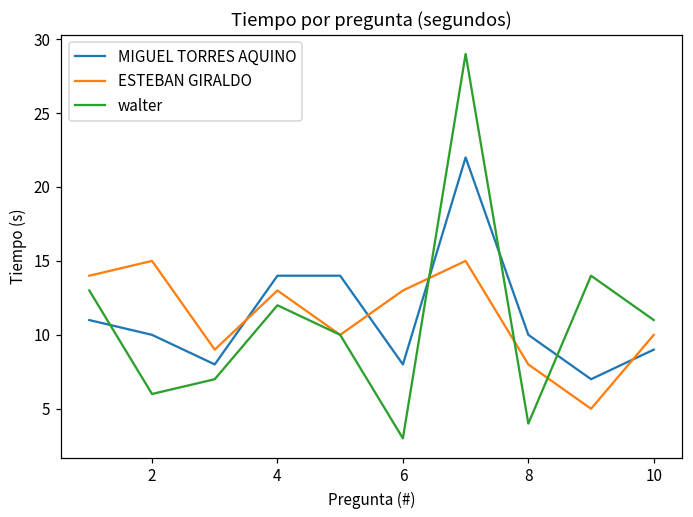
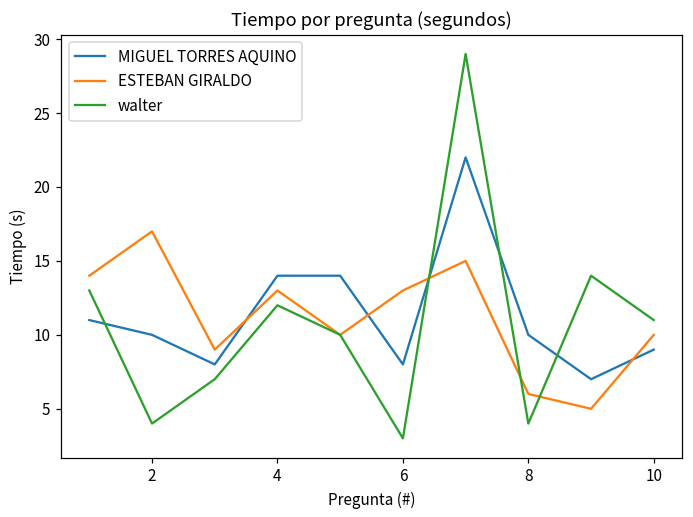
ESTEBAN GIRALDO, 2: 15 -> 17
walter, 2: 6 -> 4
ESTEBAN GIRALDO, 8: 8 -> 6
